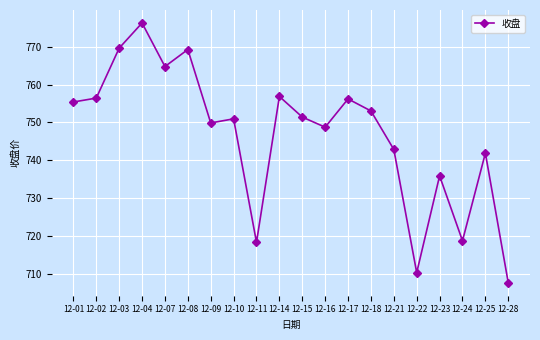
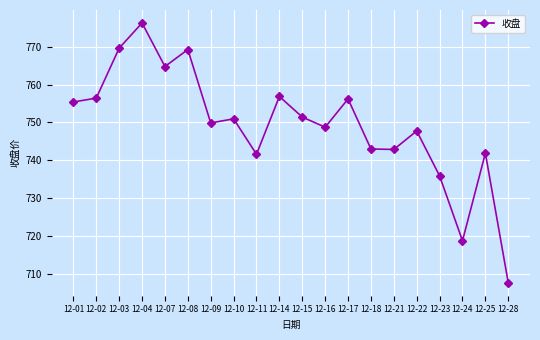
12-11: 718 -> 742
12-18: 753 -> 743
12-22: 710 -> 748
